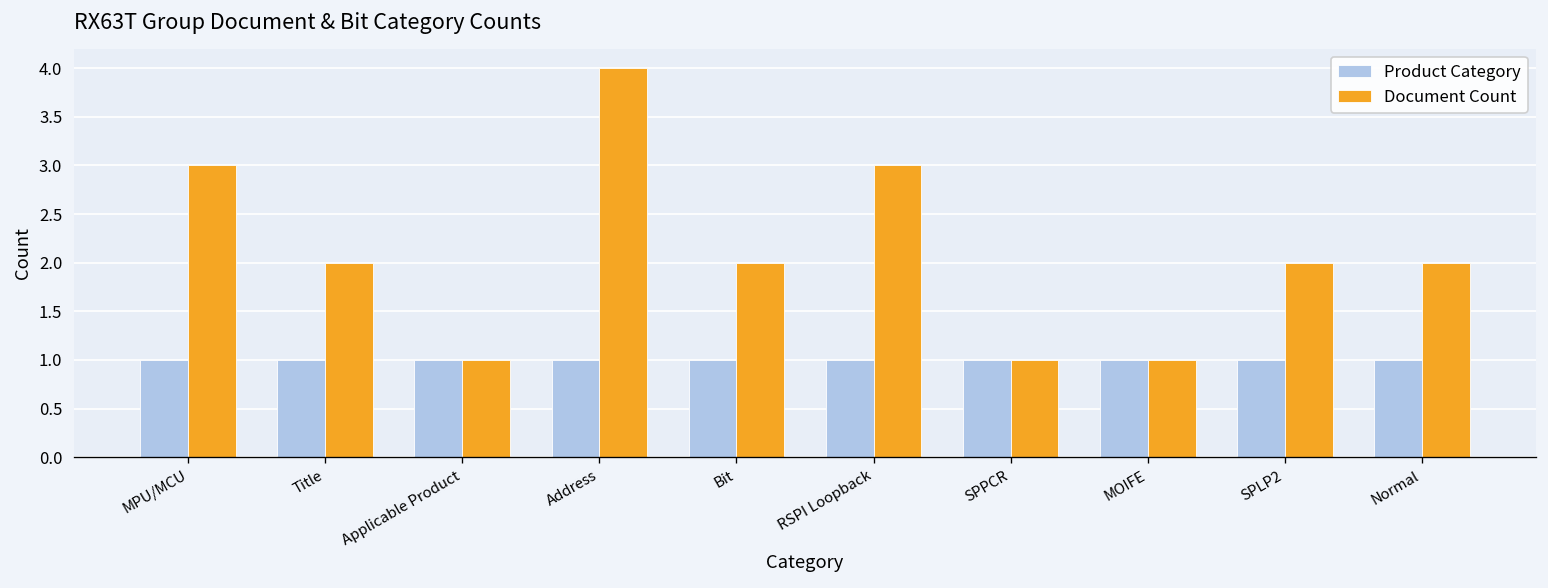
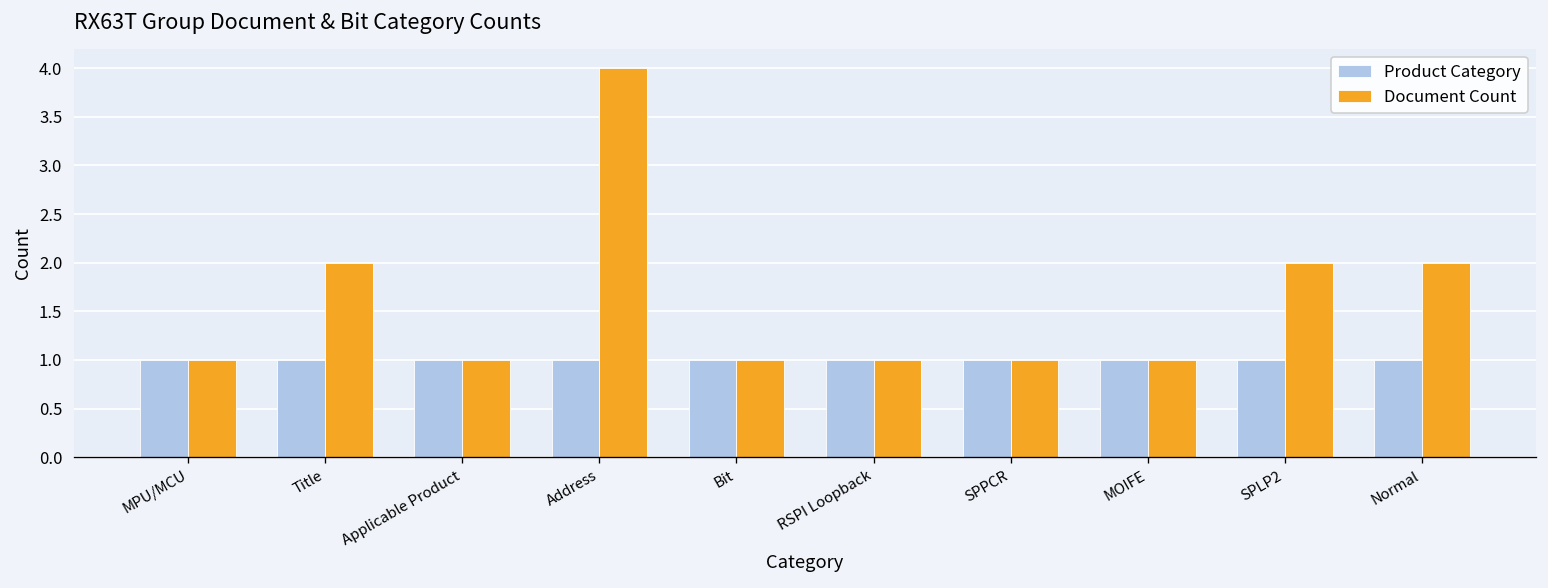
Document Count, MPU/MCU: 3 -> 1
Document Count, Bit: 2 -> 1
Document Count, RSPI Loopback: 3 -> 1
